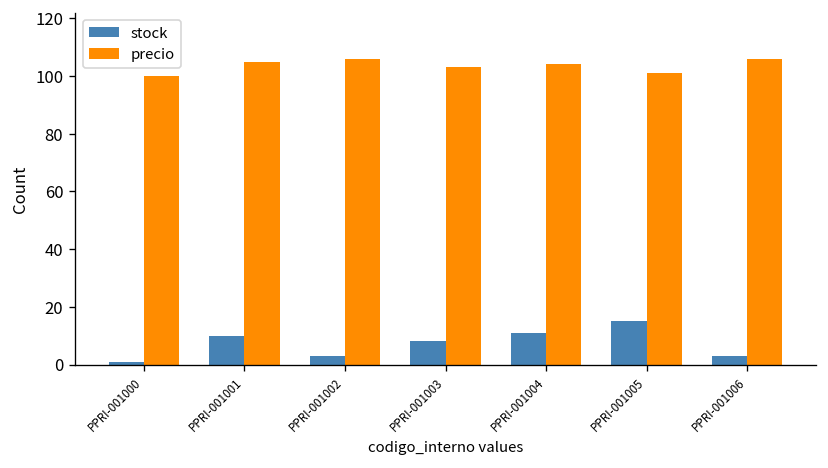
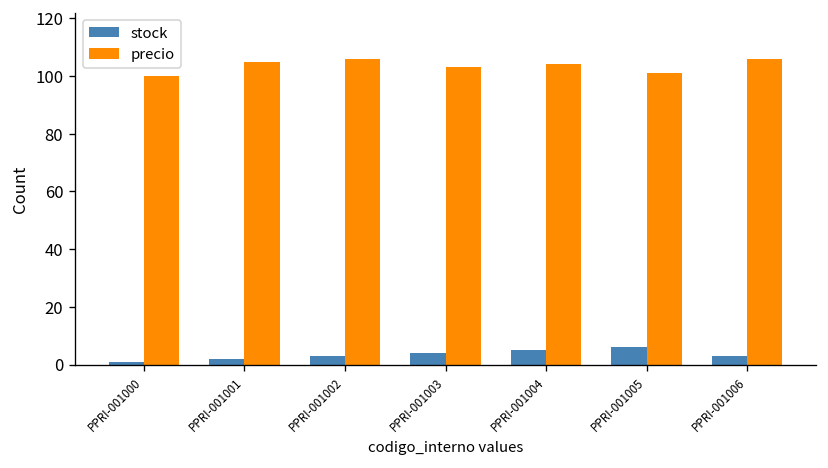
stock, PPRI-001001: 10 -> 2
stock, PPRI-001003: 8 -> 4
stock, PPRI-001004: 11 -> 5
stock, PPRI-001005: 15 -> 6
